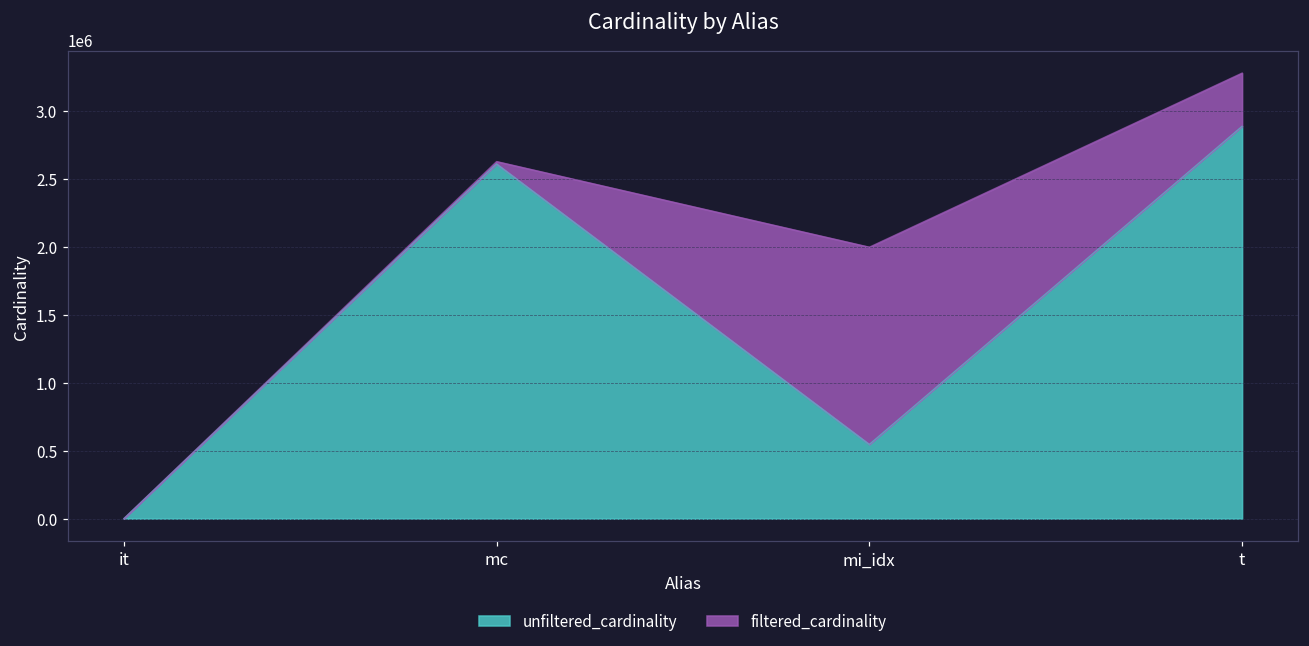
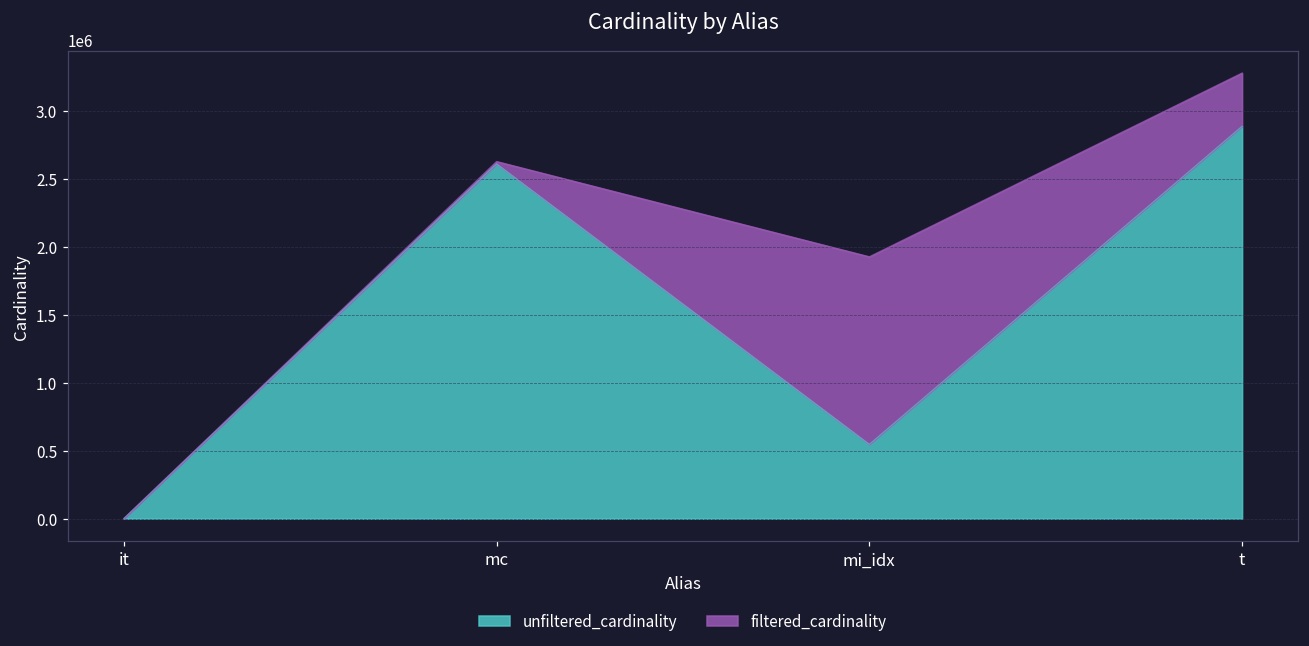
filtered_cardinality, mi_idx: 1450000 -> 1380000
